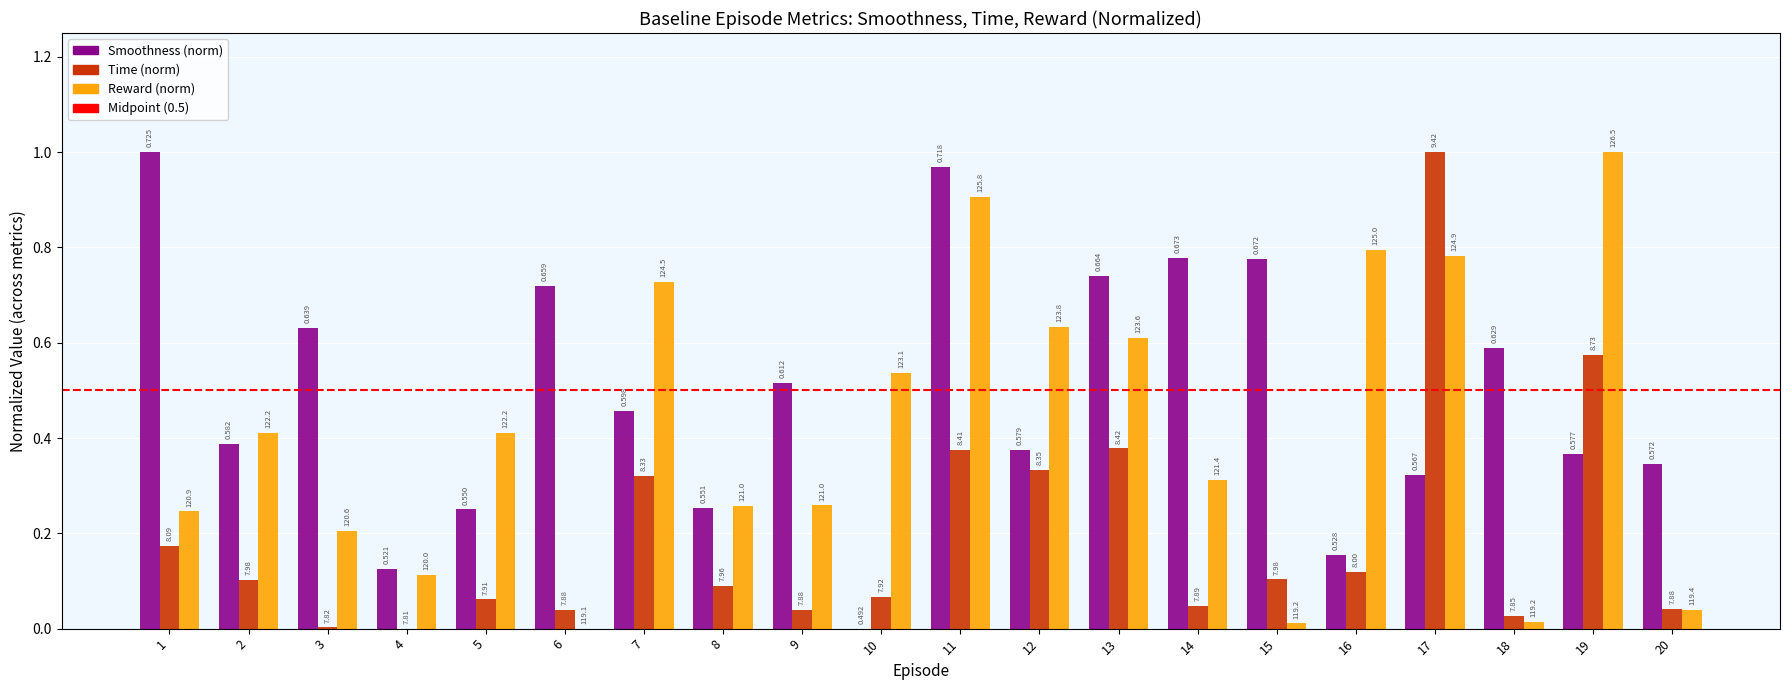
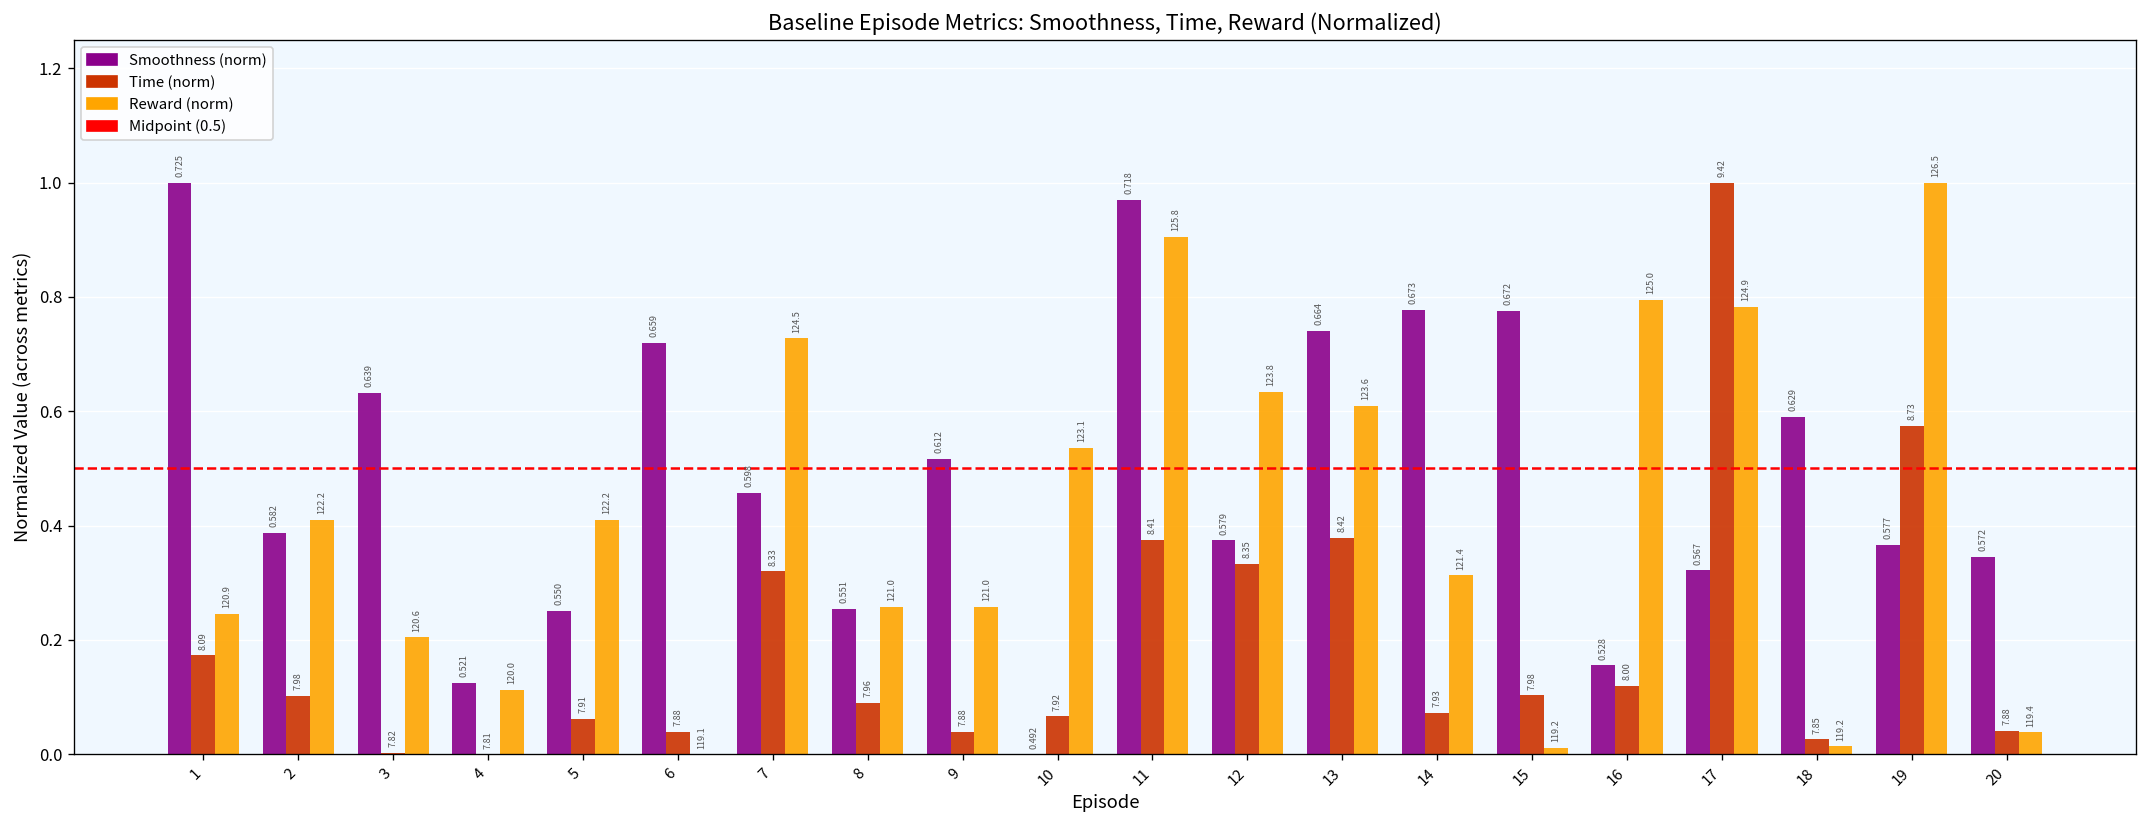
Time (norm), 14: 7.89 -> 7.93
